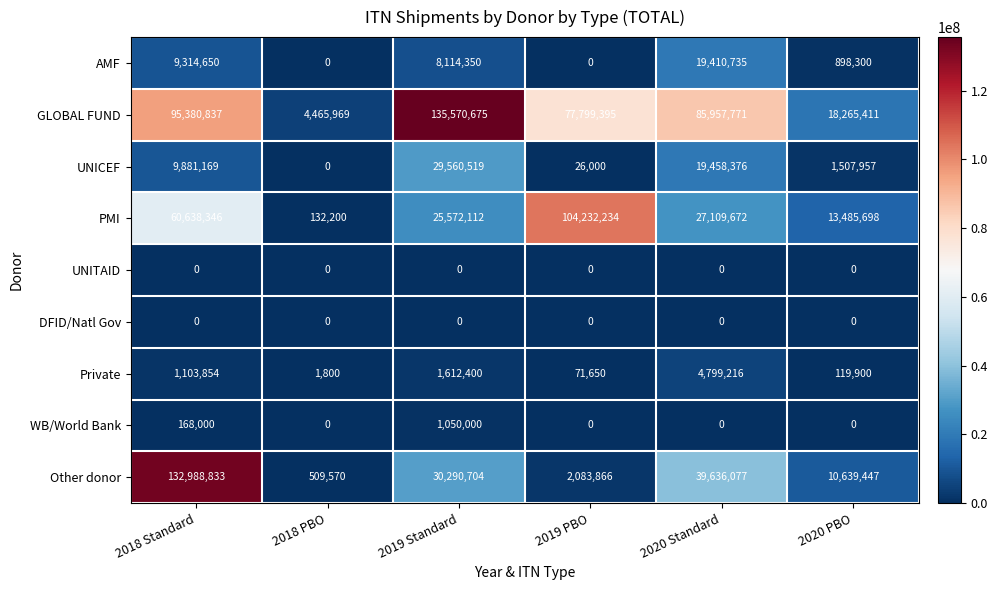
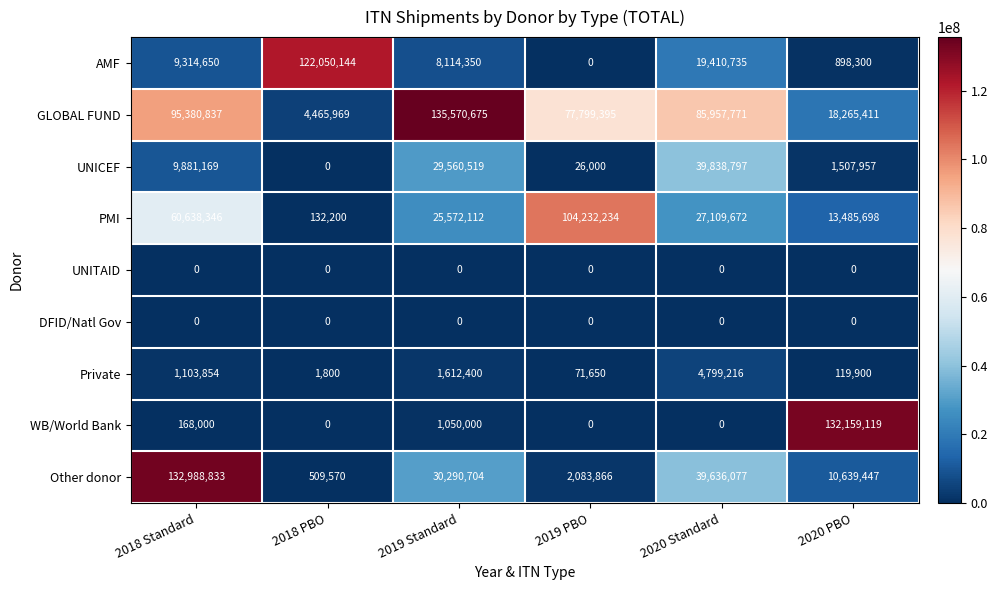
AMF, 2018 PBO: 0 -> 122,050,144
UNICEF, 2020 Standard: 19,458,376 -> 39,838,797
WB/World Bank, 2020 PBO: 0 -> 132,159,119
